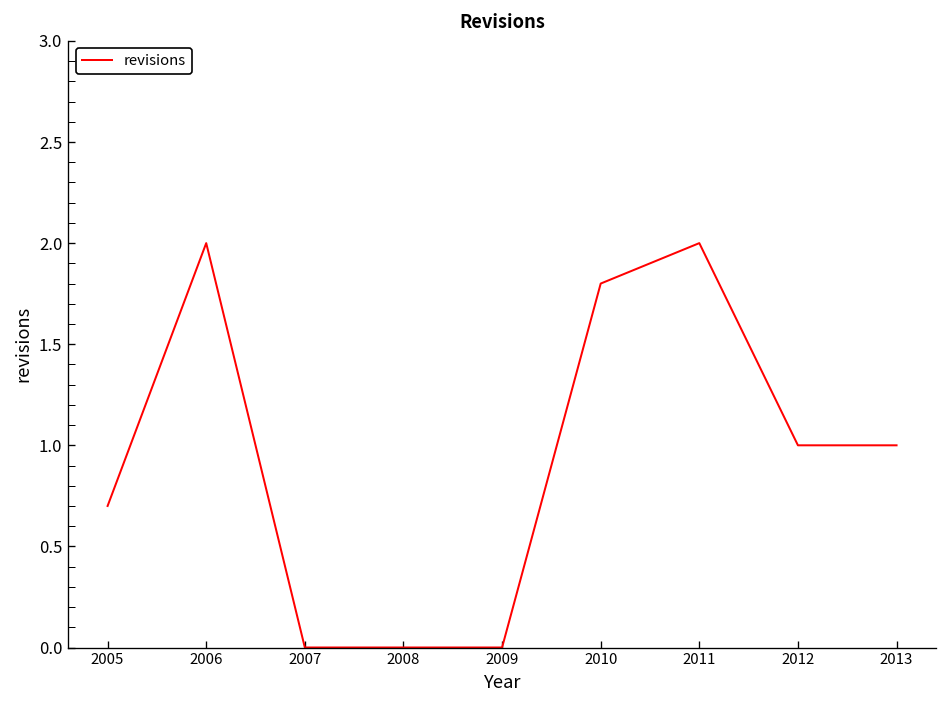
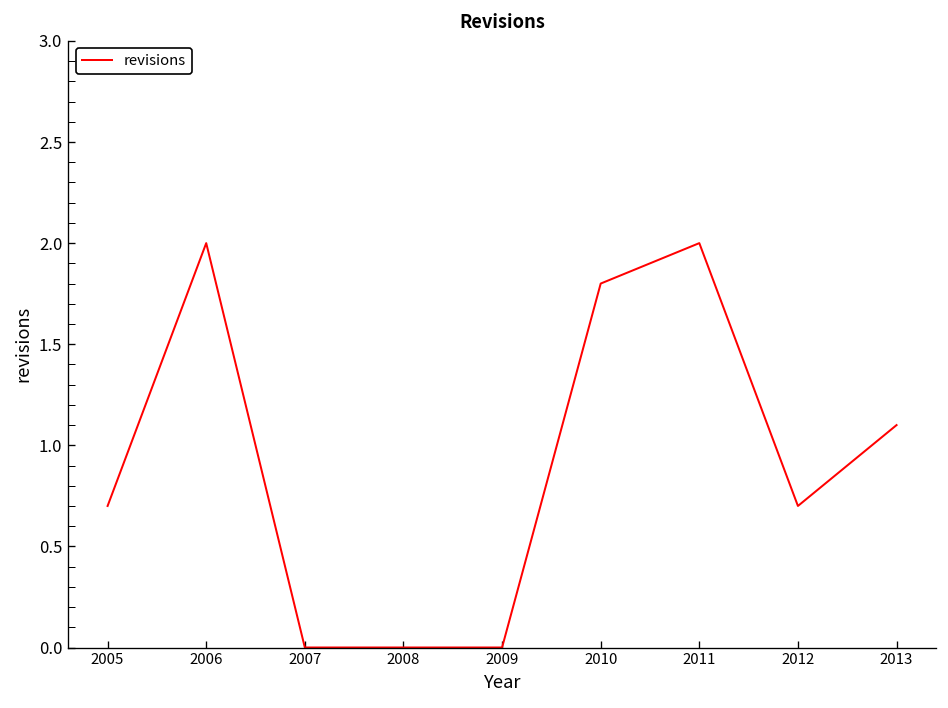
2012: 1.0 -> 0.7
2013: 1.0 -> 1.1
